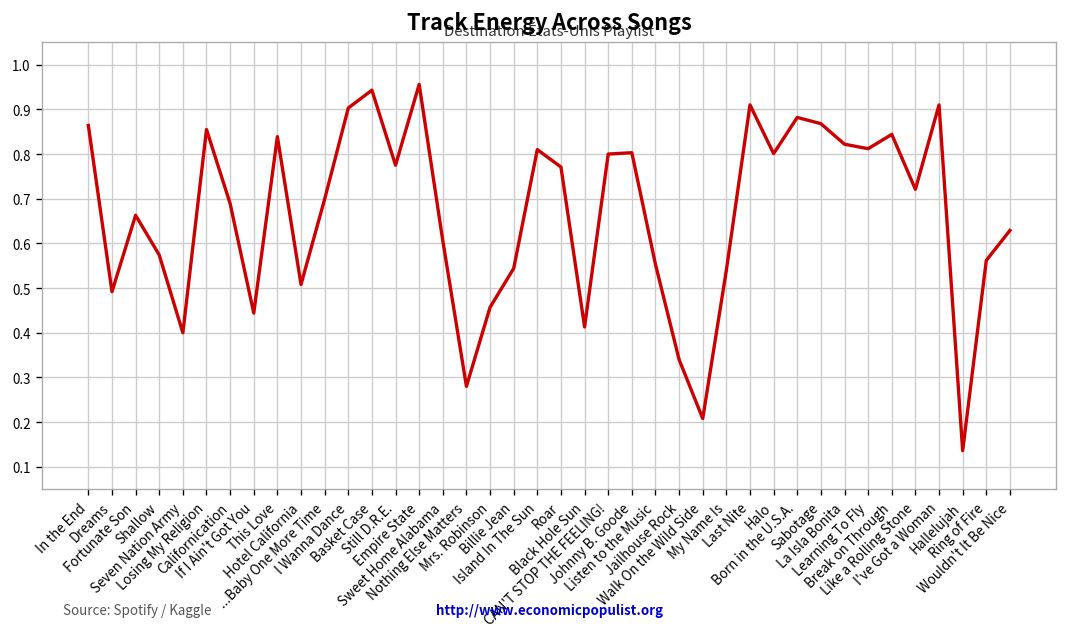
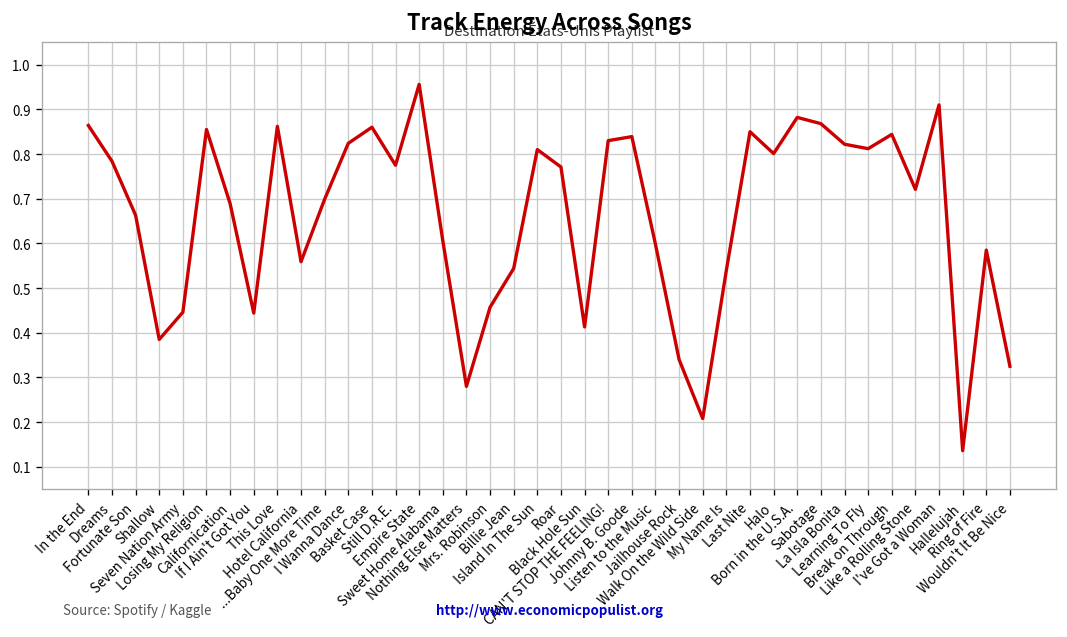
Dreams: 0.49 -> 0.78
Shallow: 0.57 -> 0.39
Seven Nation Army: 0.40 -> 0.45
This Love: 0.84 -> 0.86
Hotel California: 0.51 -> 0.56
I Wanna Dance: 0.90 -> 0.82
Basket Case: 0.94 -> 0.86
CAN'T STOP THE FEELING!: 0.80 -> 0.83
Johnny B. Goode: 0.80 -> 0.84
Listen to the Music: 0.55 -> 0.60
Last Nite: 0.91 -> 0.85
Ring of Fire: 0.56 -> 0.59
Wouldn't It Be Nice: 0.63 -> 0.33
